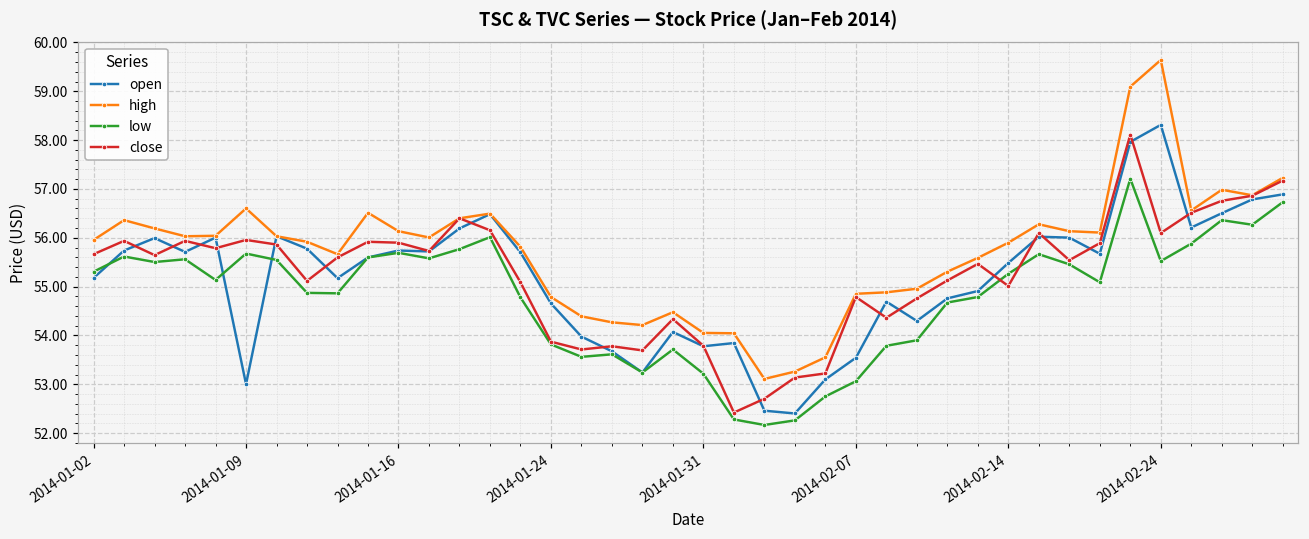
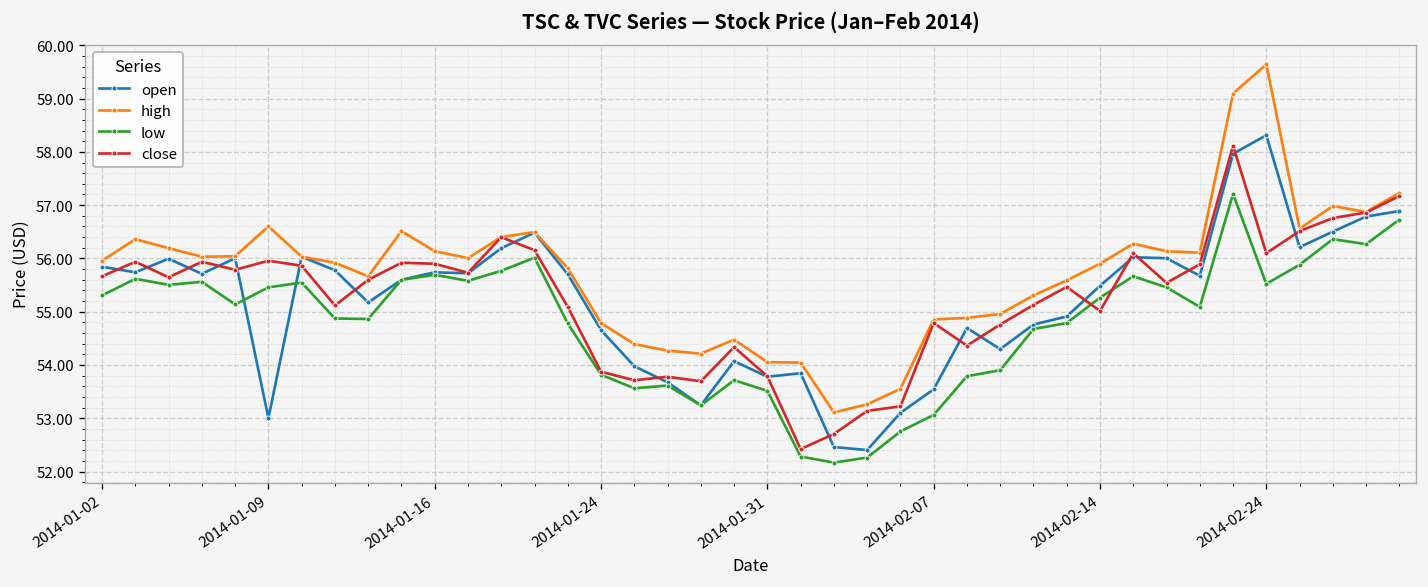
open, 2014-01-02: 55.2 -> 55.8
low, 2014-01-09: 55.7 -> 55.5
low, 2014-01-31: 53.2 -> 53.5
